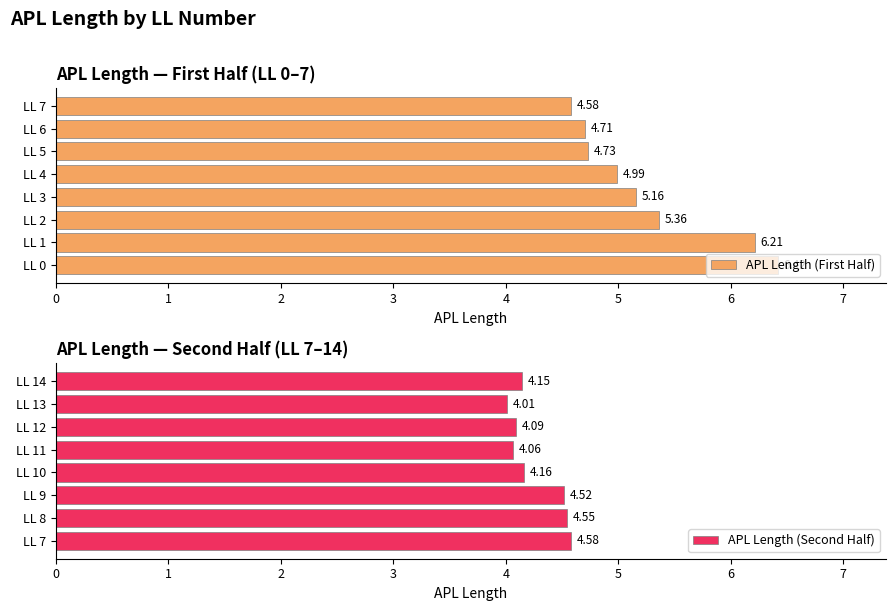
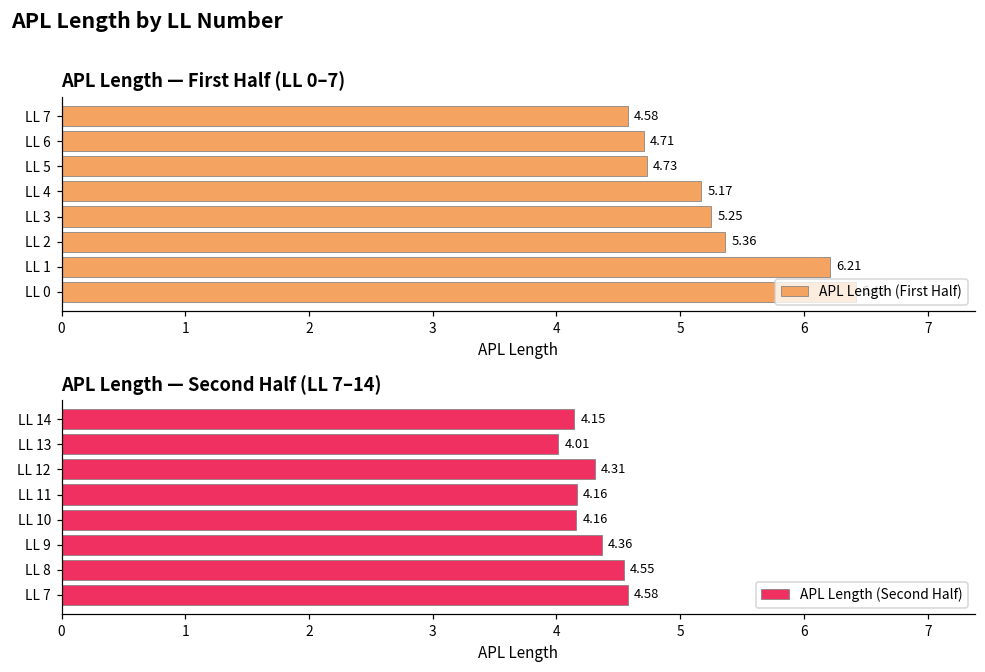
APL Length — First Half (LL 0–7), LL 4: 4.99 -> 5.17
APL Length — First Half (LL 0–7), LL 3: 5.16 -> 5.25
APL Length — Second Half (LL 7–14), LL 12: 4.09 -> 4.31
APL Length — Second Half (LL 7–14), LL 11: 4.06 -> 4.16
APL Length — Second Half (LL 7–14), LL 9: 4.52 -> 4.36
